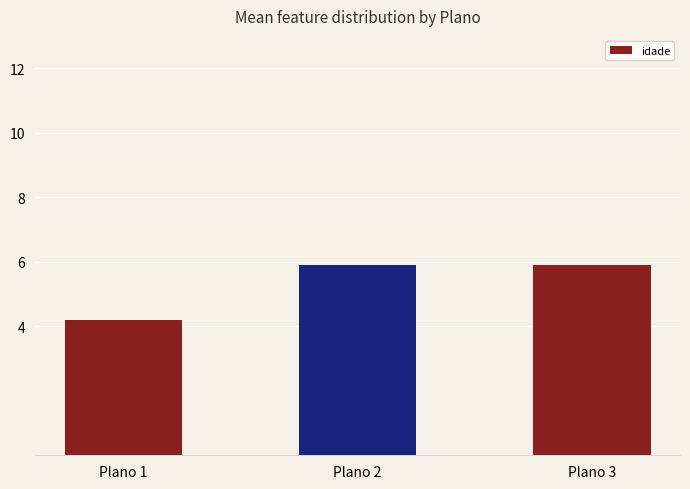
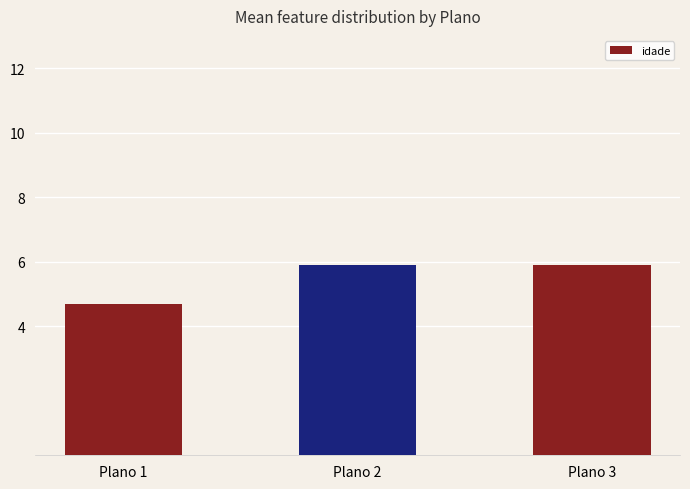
Plano 1: 4.2 -> 4.7
